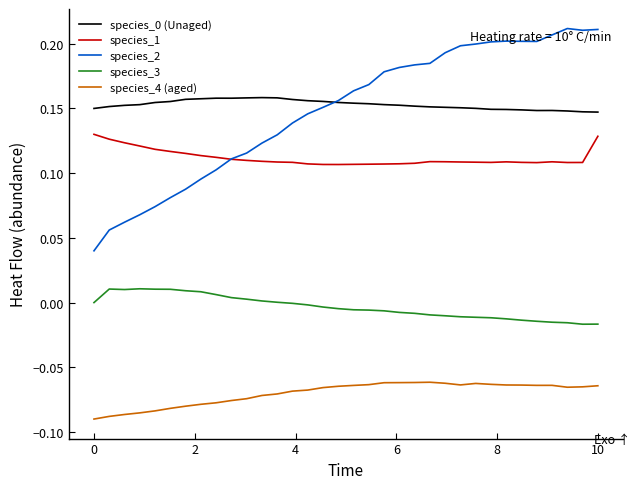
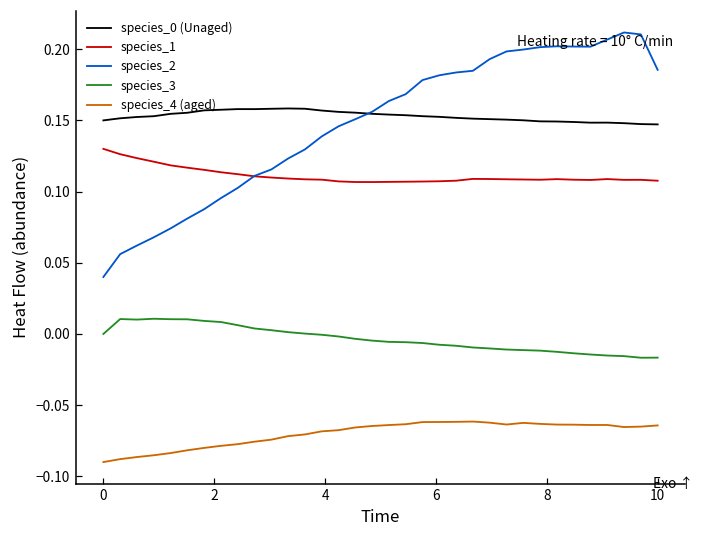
species_1, 10: 0.128 -> 0.108
species_2, 10: 0.211 -> 0.186
